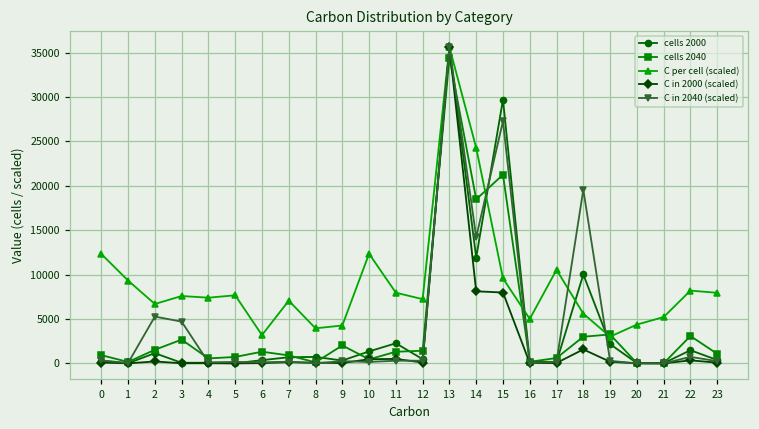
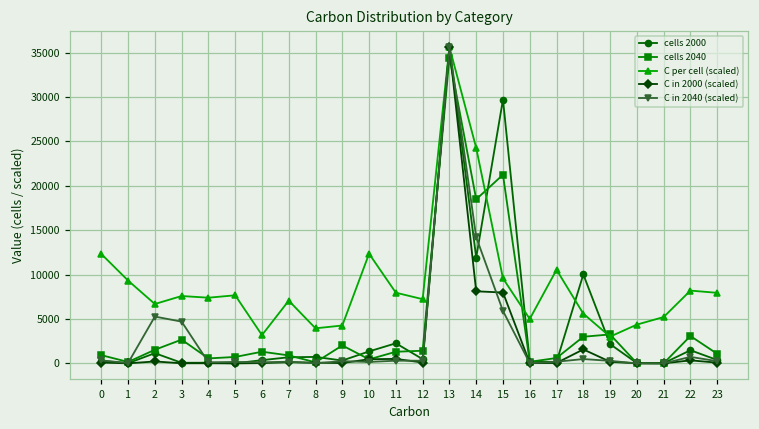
C in 2040 (scaled), 15: 27000 -> 6000
C in 2040 (scaled), 18: 20000 -> 0
